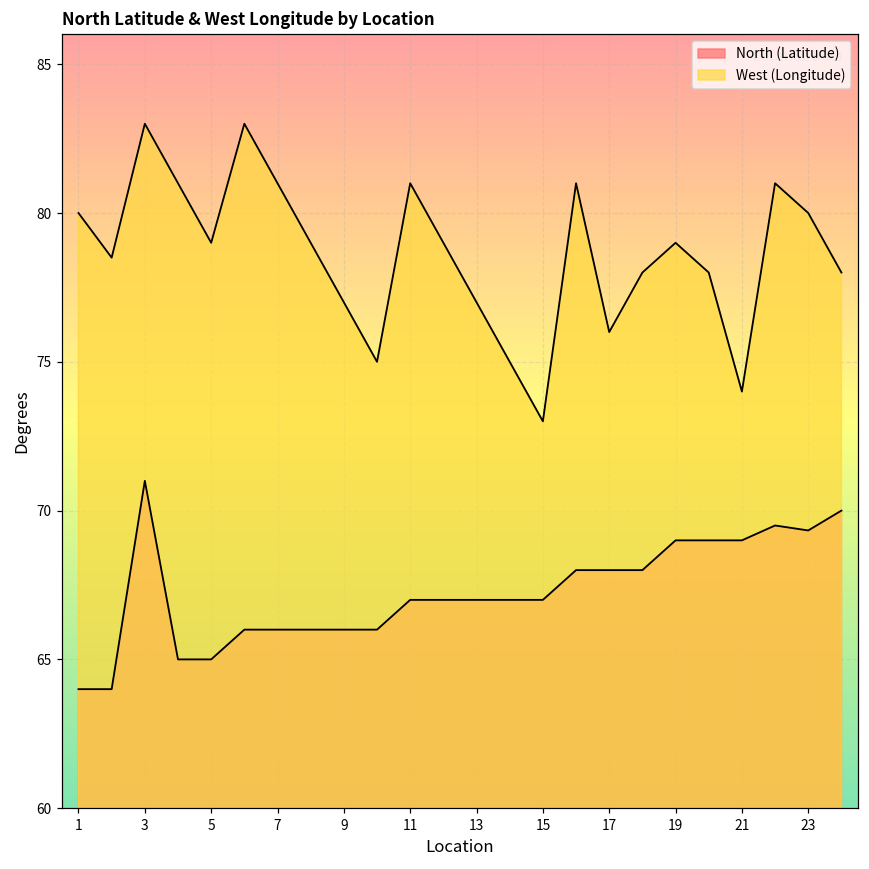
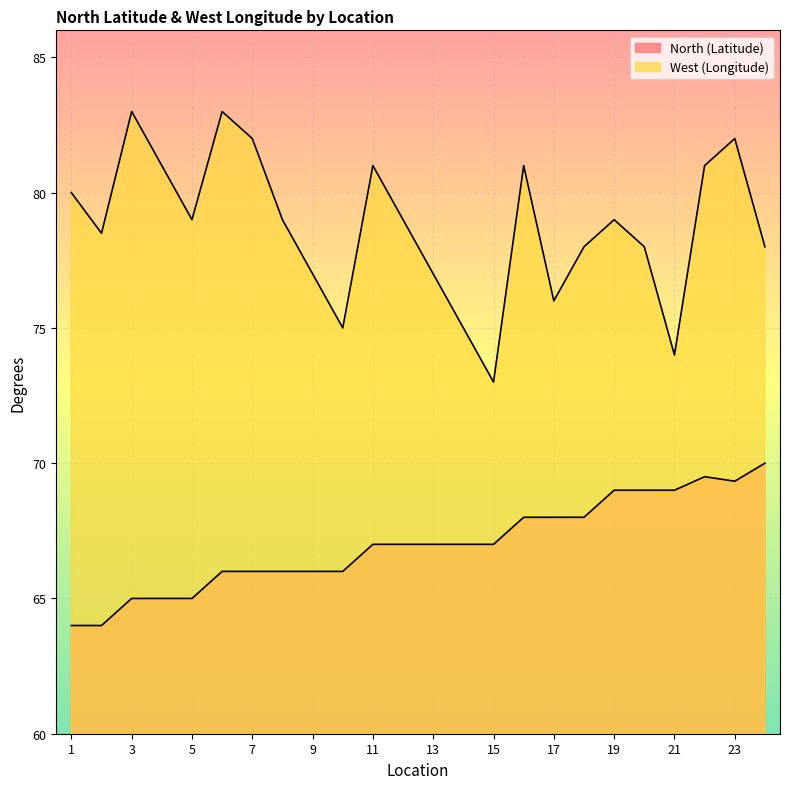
North (Latitude), 3: 71 -> 65
West (Longitude), 7: 81 -> 82
West (Longitude), 23: 80 -> 82
